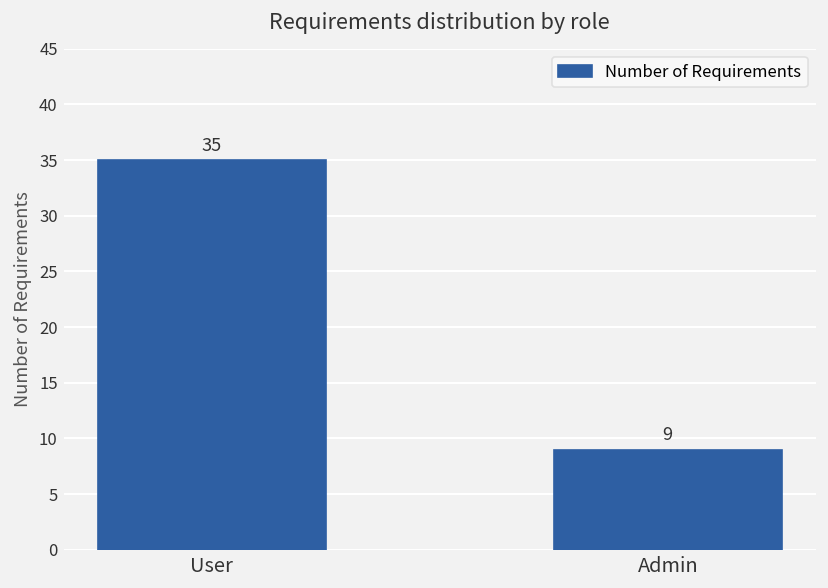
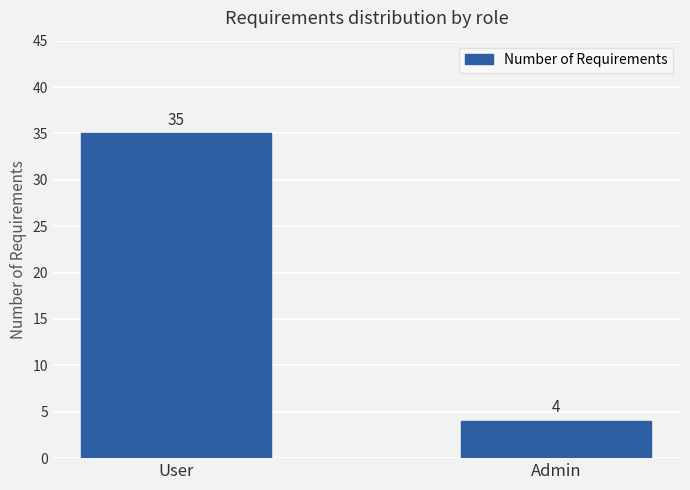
Admin: 9 -> 4
